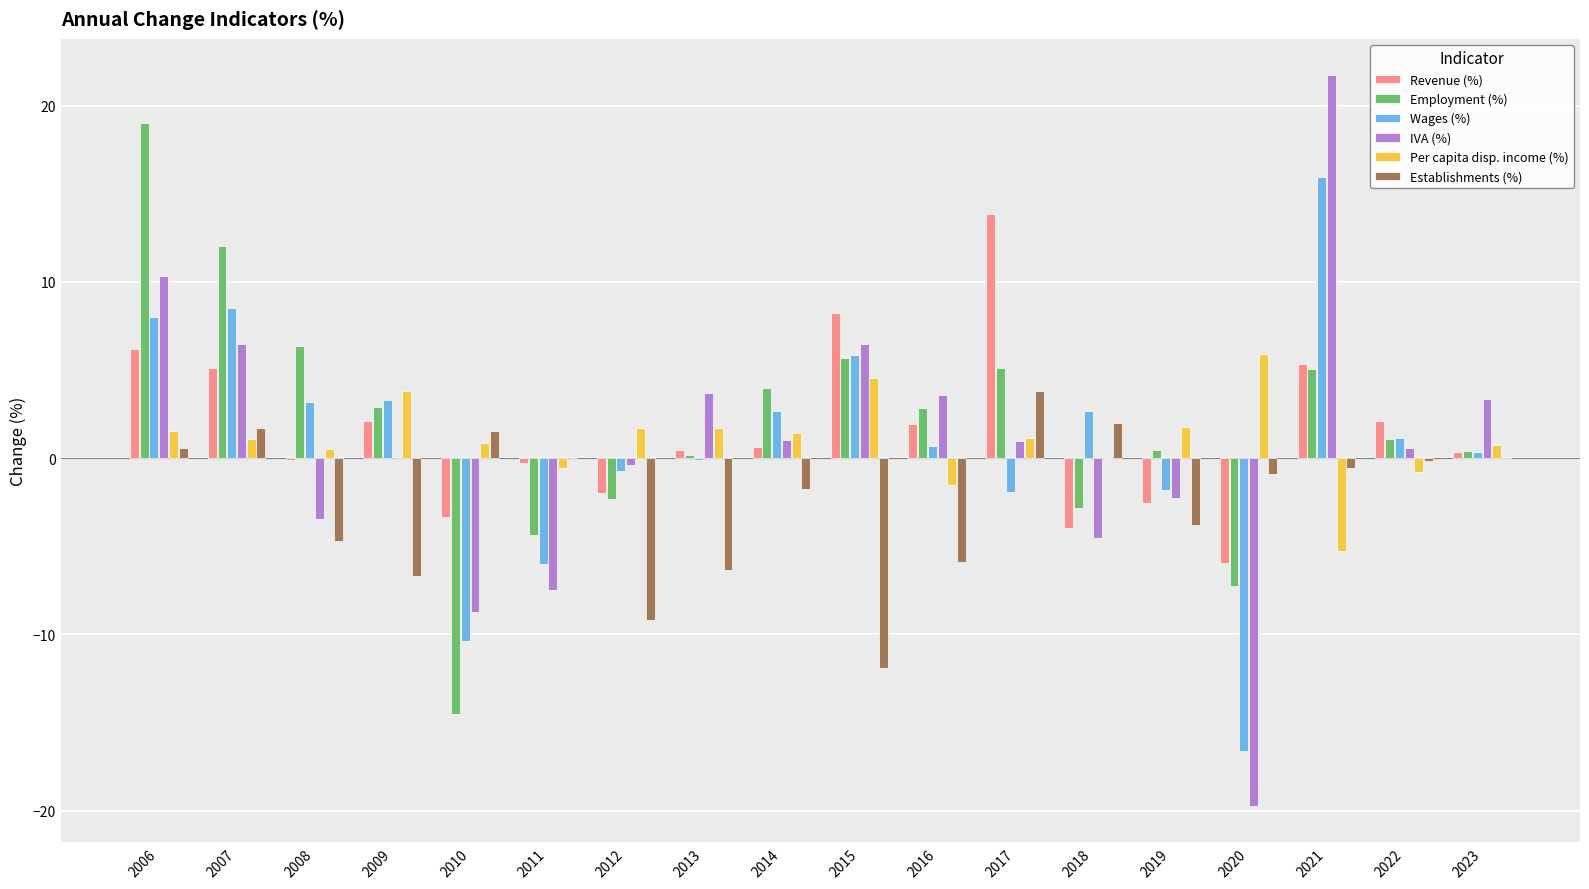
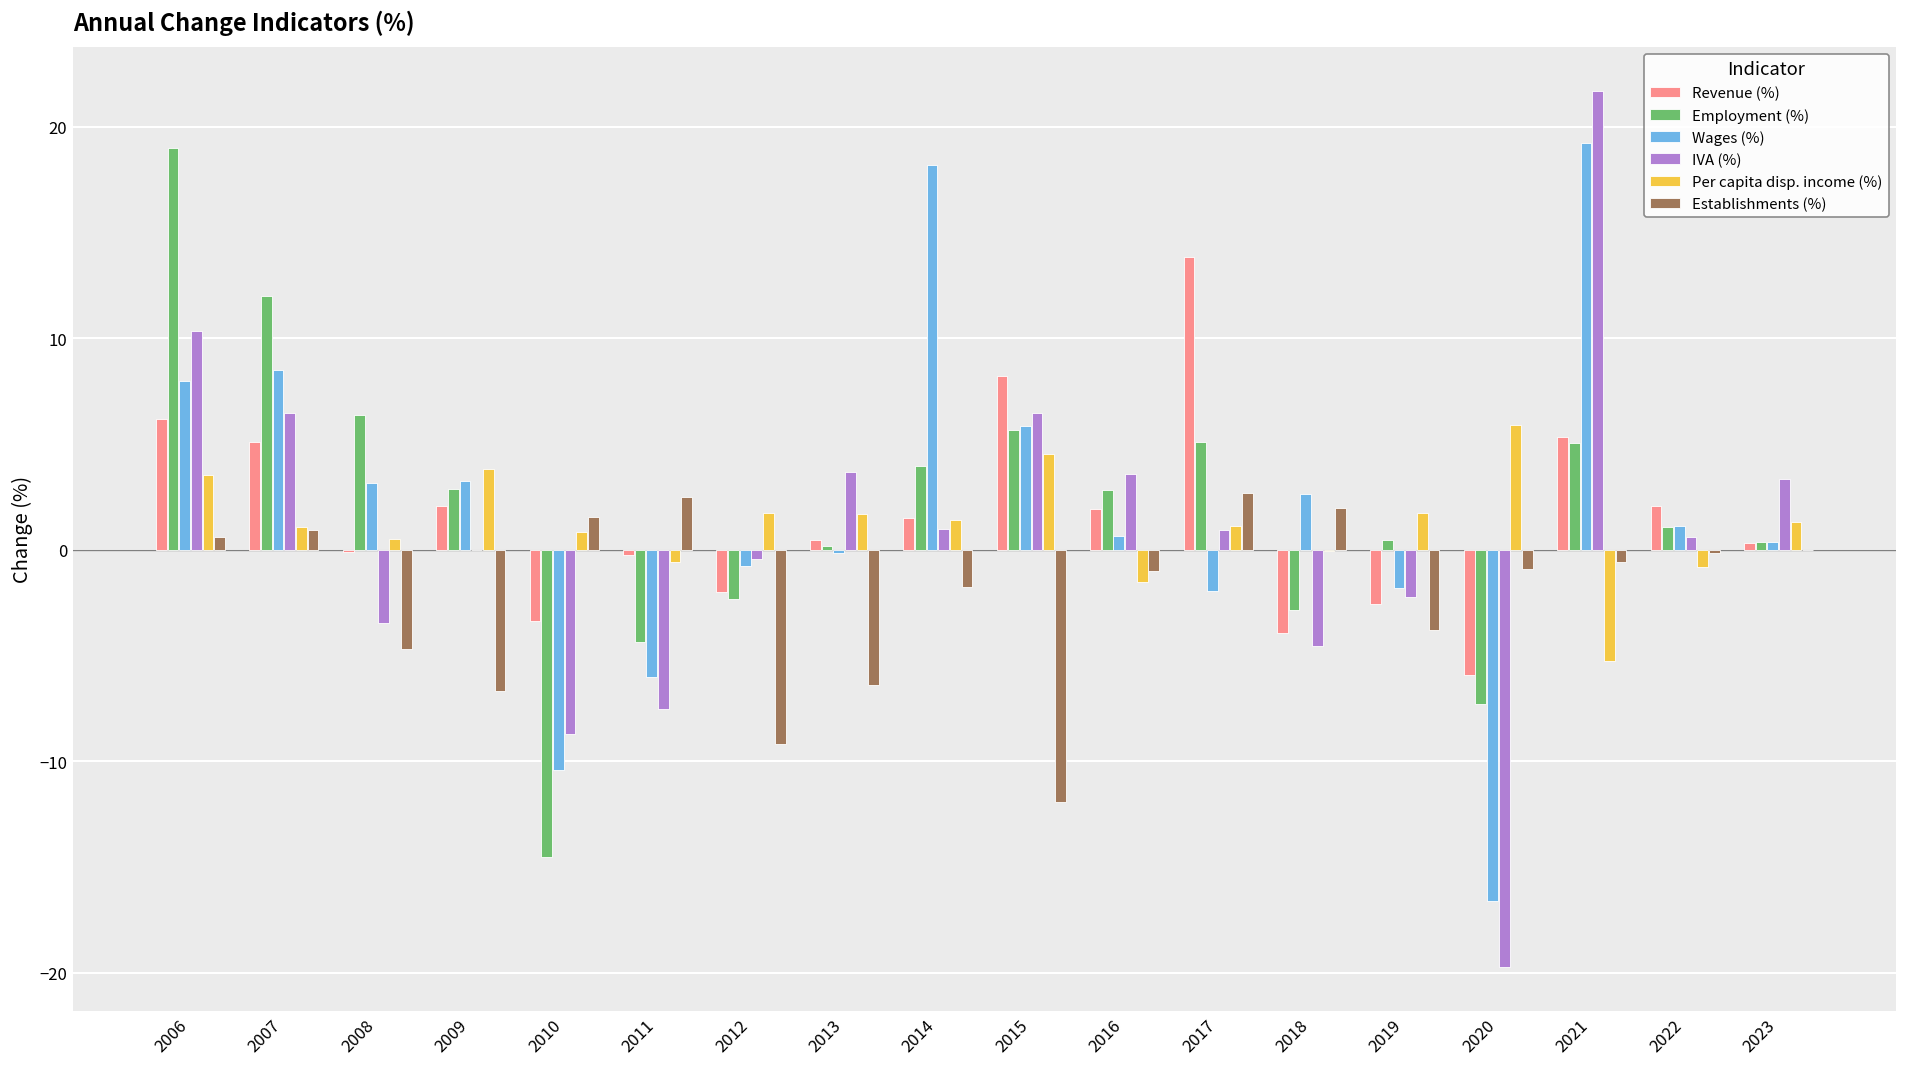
Per capita disp. income (%), 2006: 1.5 -> 3.6
Establishments (%), 2007: 1.7 -> 0.9
Establishments (%), 2011: 0.0 -> 2.5
Revenue (%), 2014: 0.6 -> 1.5
Wages (%), 2014: 2.7 -> 18.2
Establishments (%), 2016: -5.9 -> -1.0
Establishments (%), 2017: 3.8 -> 2.7
Wages (%), 2021: 16.0 -> 19.2
Per capita disp. income (%), 2023: 0.7 -> 1.3
